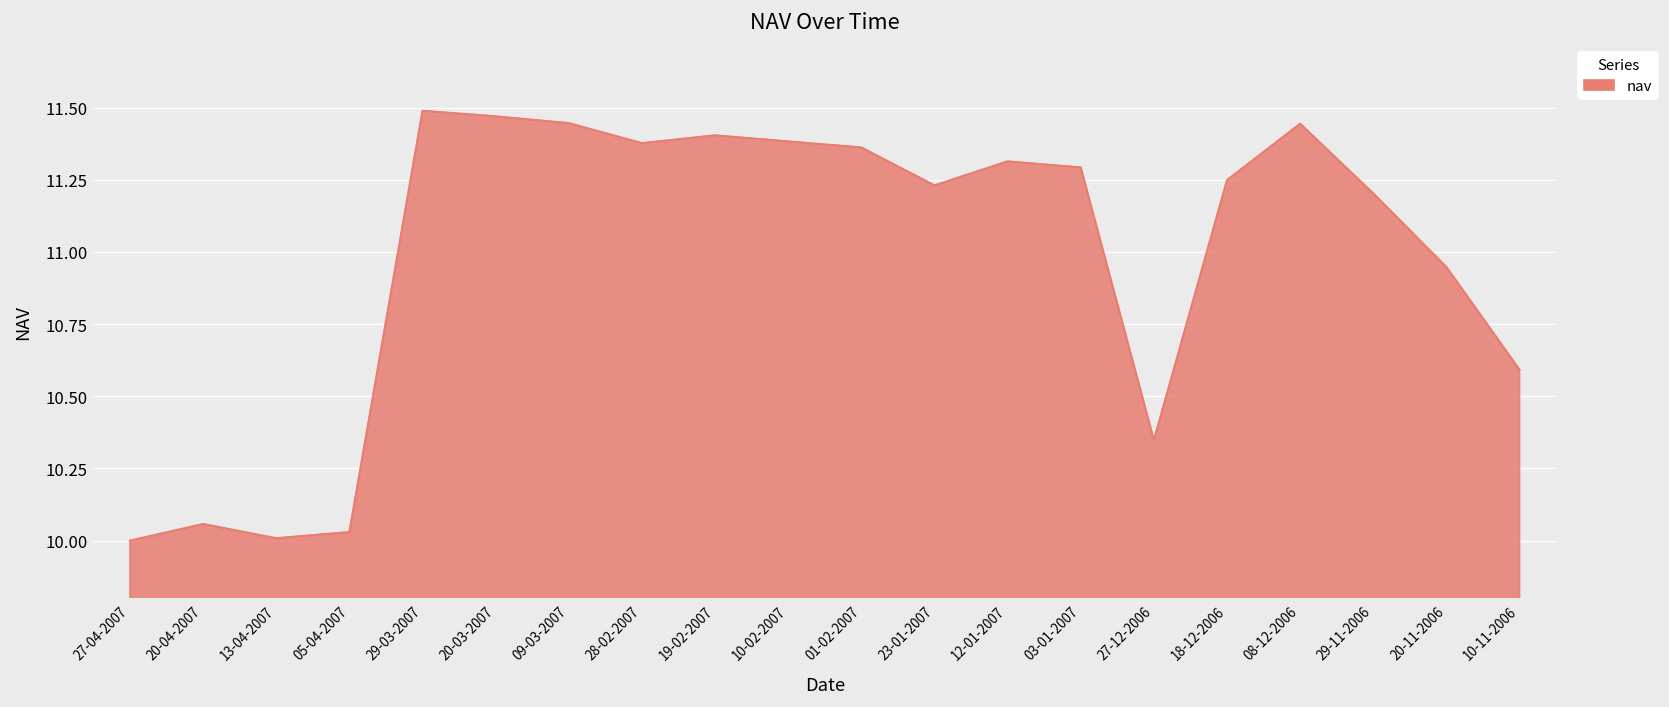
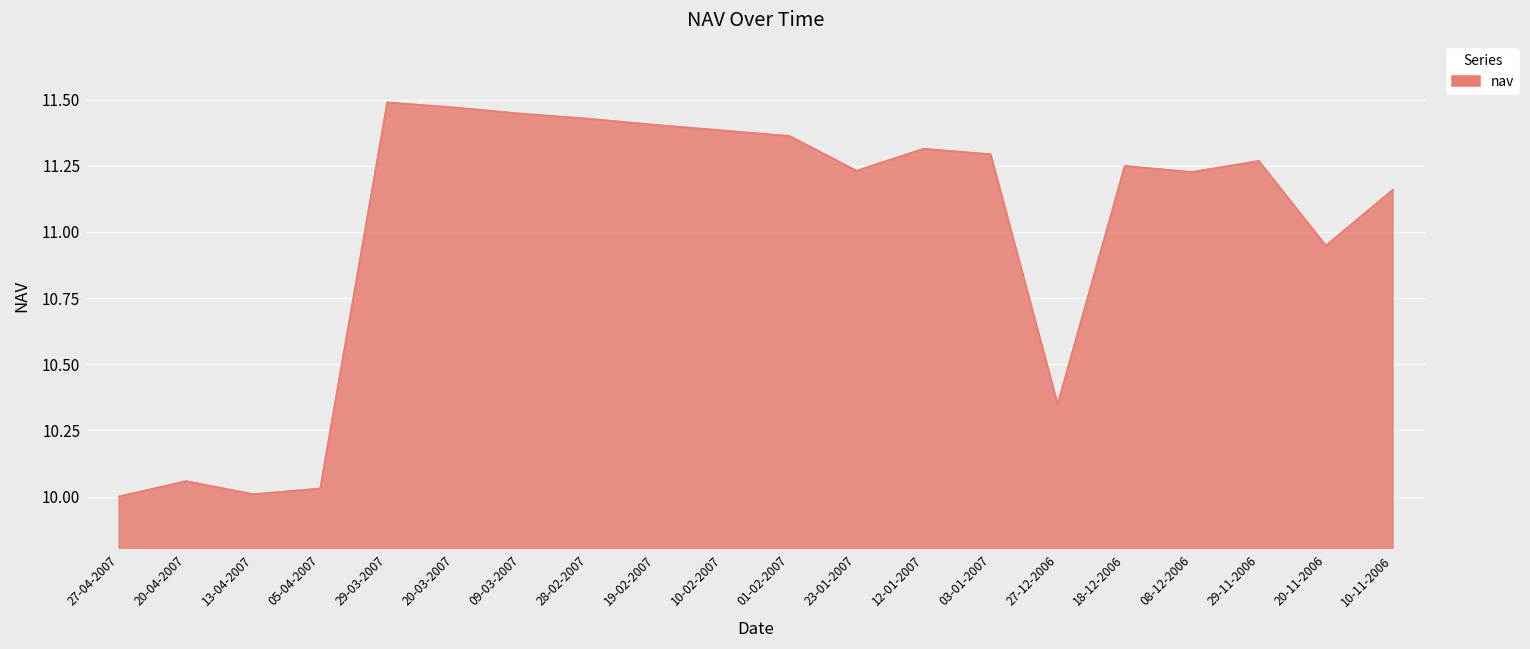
28-02-2007: 11.38 -> 11.43
08-12-2006: 11.44 -> 11.23
29-11-2006: 11.20 -> 11.27
10-11-2006: 10.59 -> 11.16
